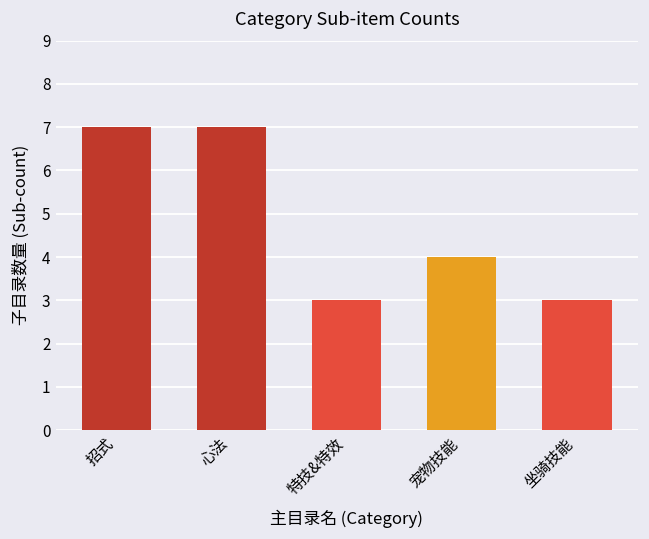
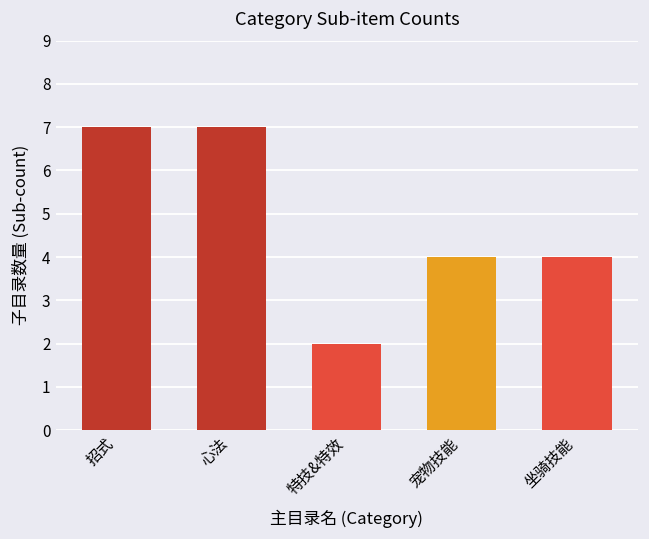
特技&特效: 3 -> 2
坐骑技能: 3 -> 4
